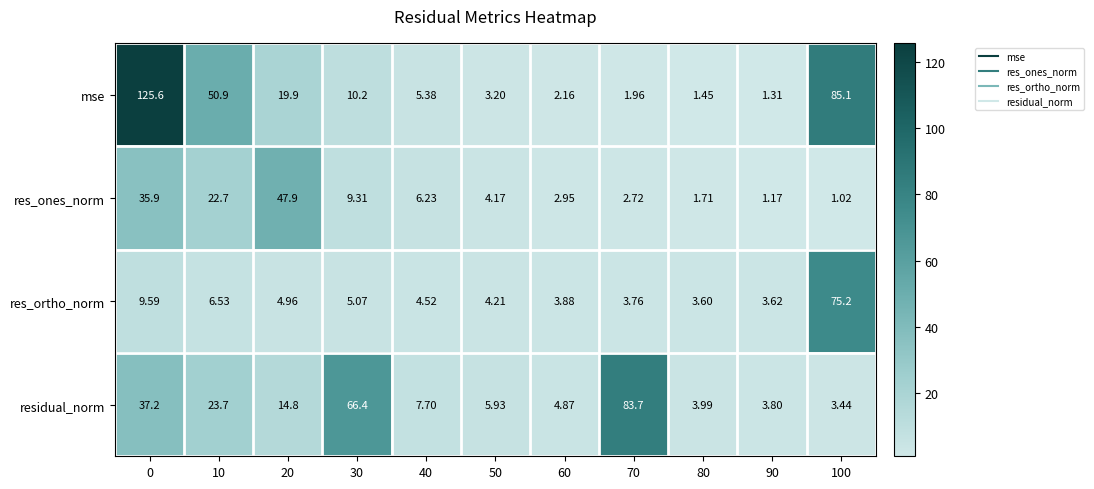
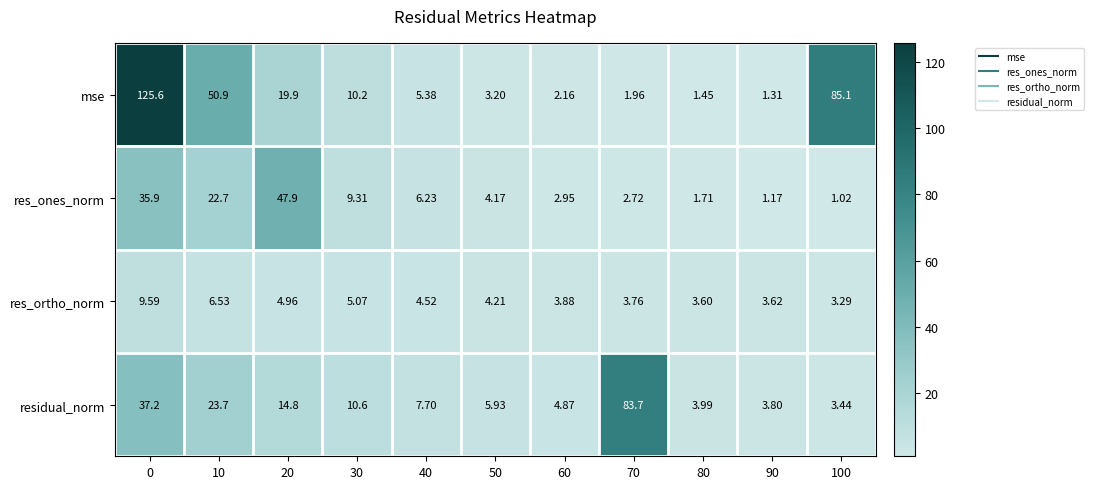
res_ortho_norm, 100: 75.2 -> 3.29
residual_norm, 30: 66.4 -> 10.6
